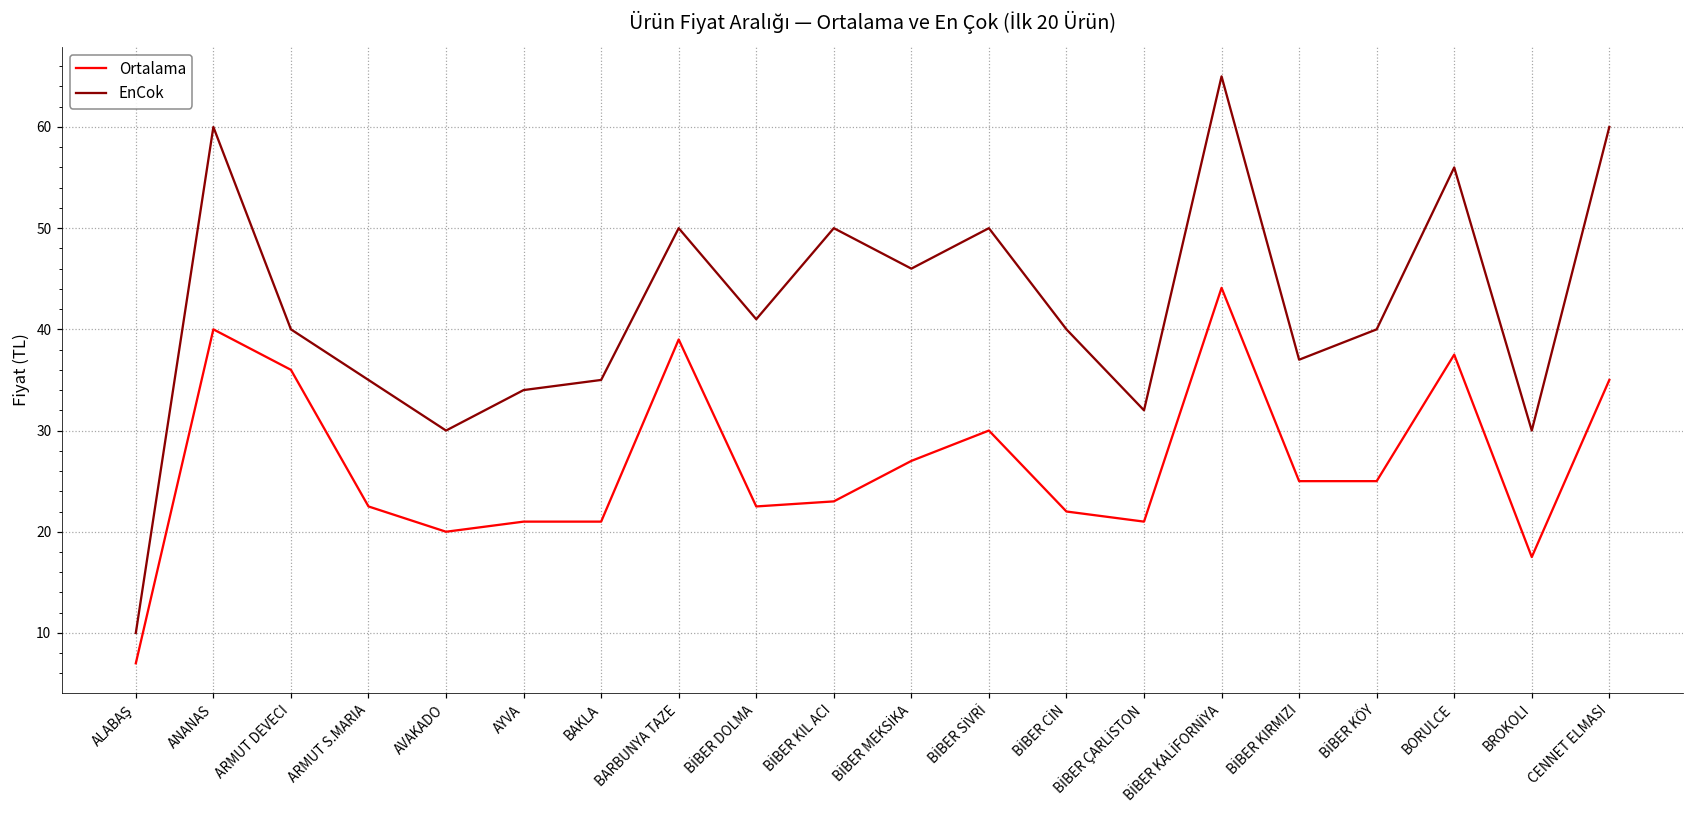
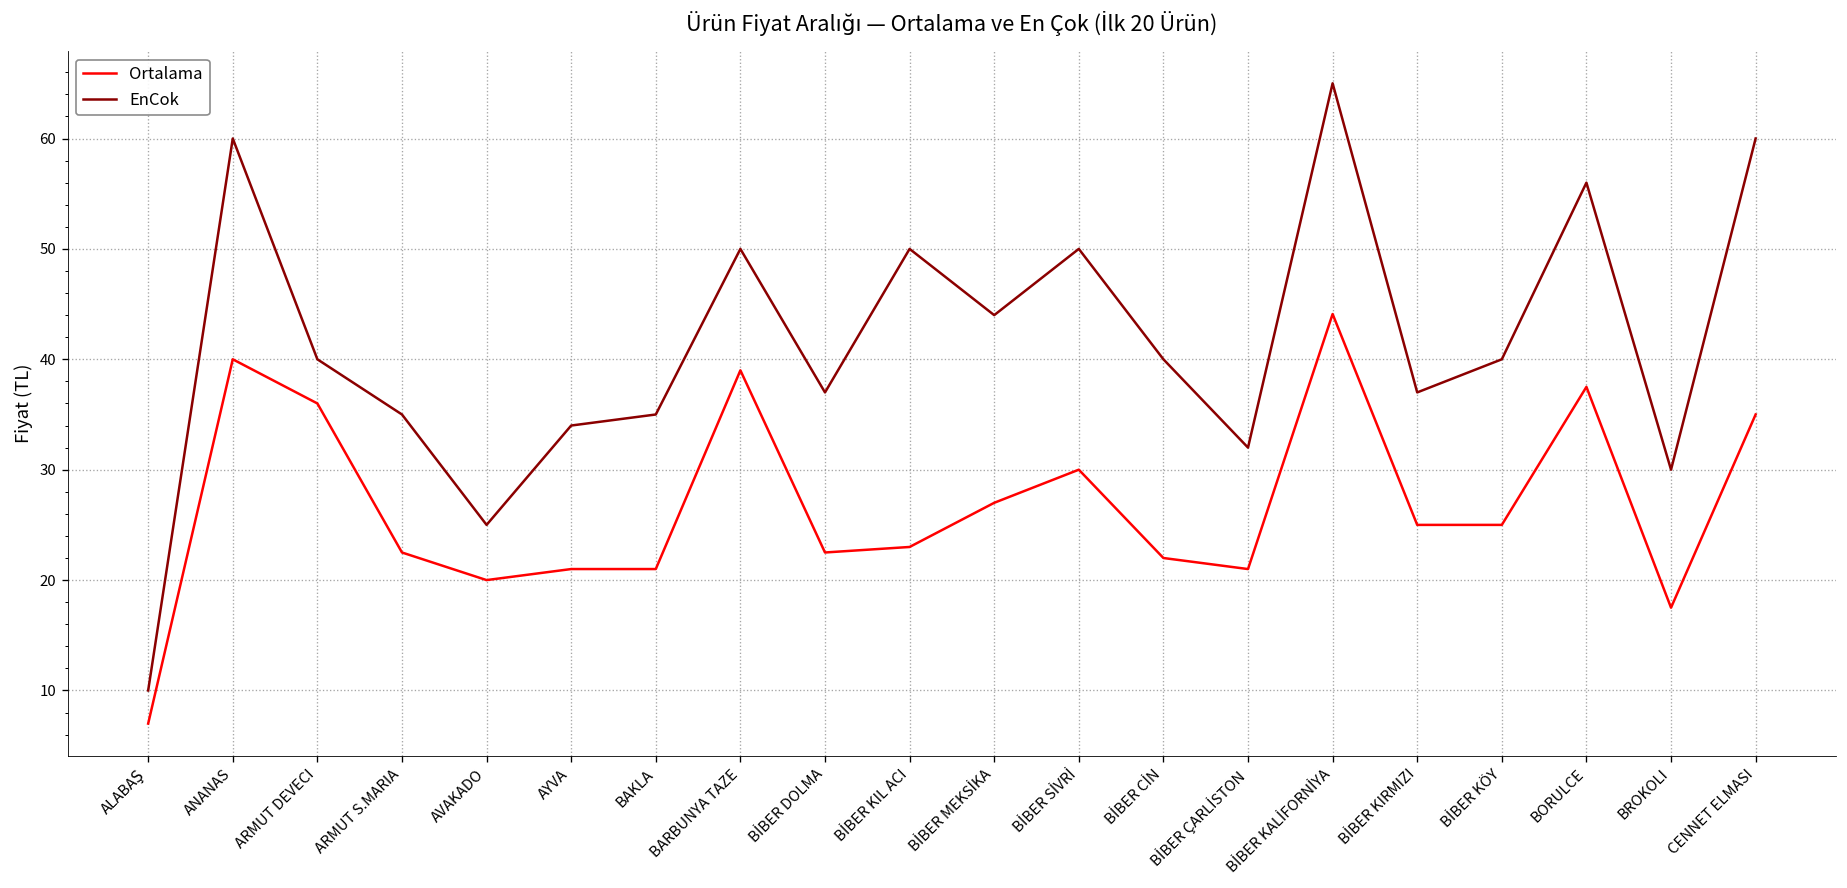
EnCok, AVAKADO: 30 -> 25
EnCok, BİBER DOLMA: 41 -> 37
EnCok, BİBER MEKSİKA: 46 -> 44
